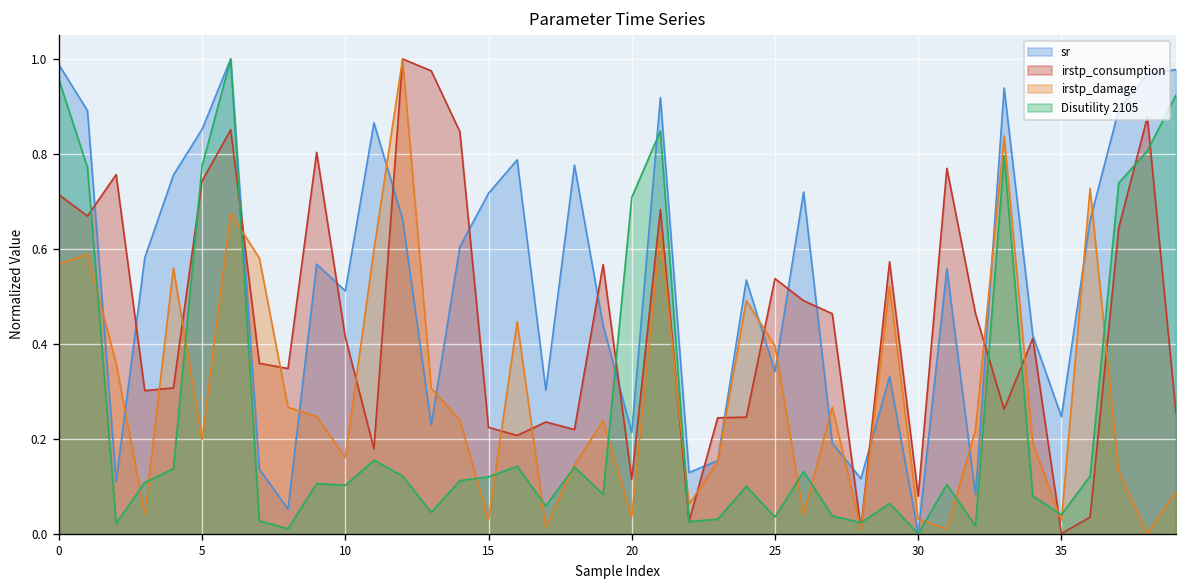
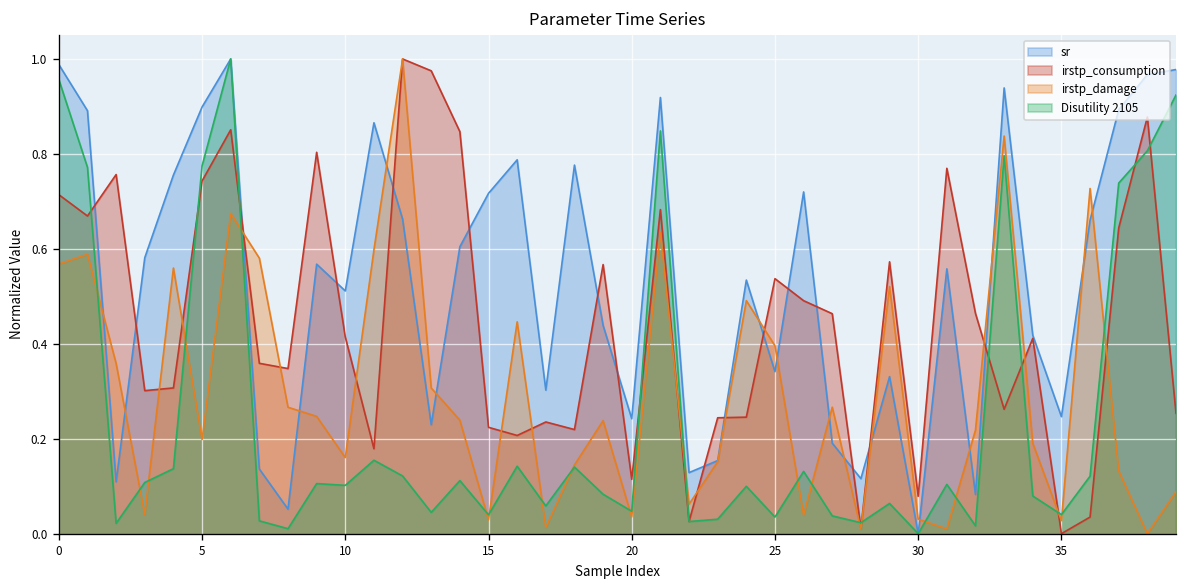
sr, 5: 0.85 -> 0.90
Disutility 2105, 15: 0.12 -> 0.04
sr, 20: 0.21 -> 0.24
Disutility 2105, 20: 0.71 -> 0.05
